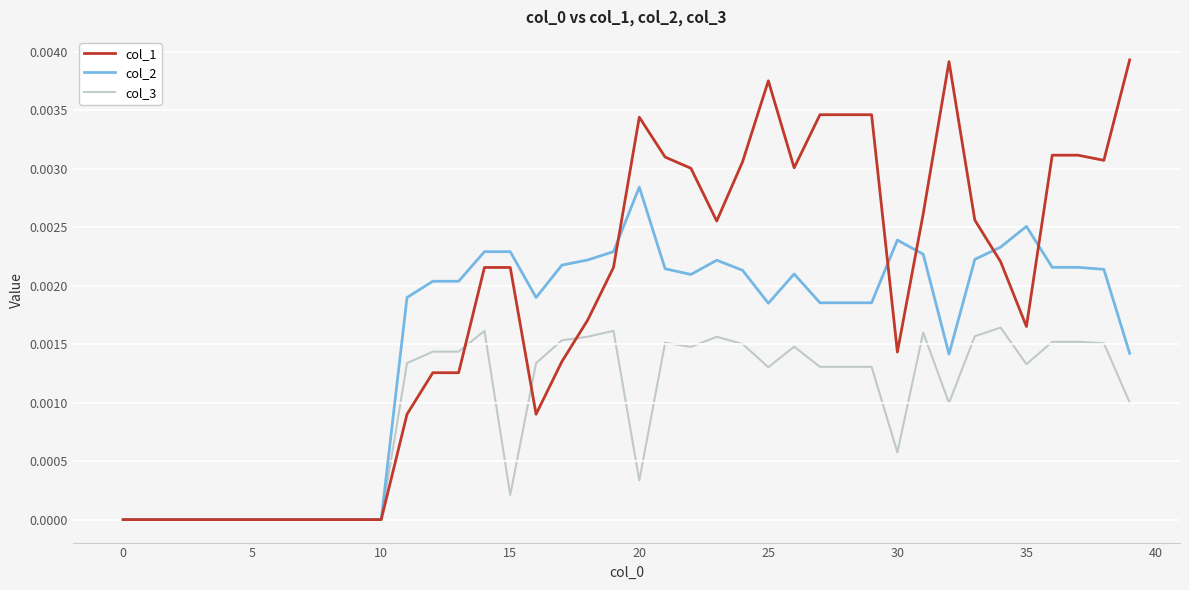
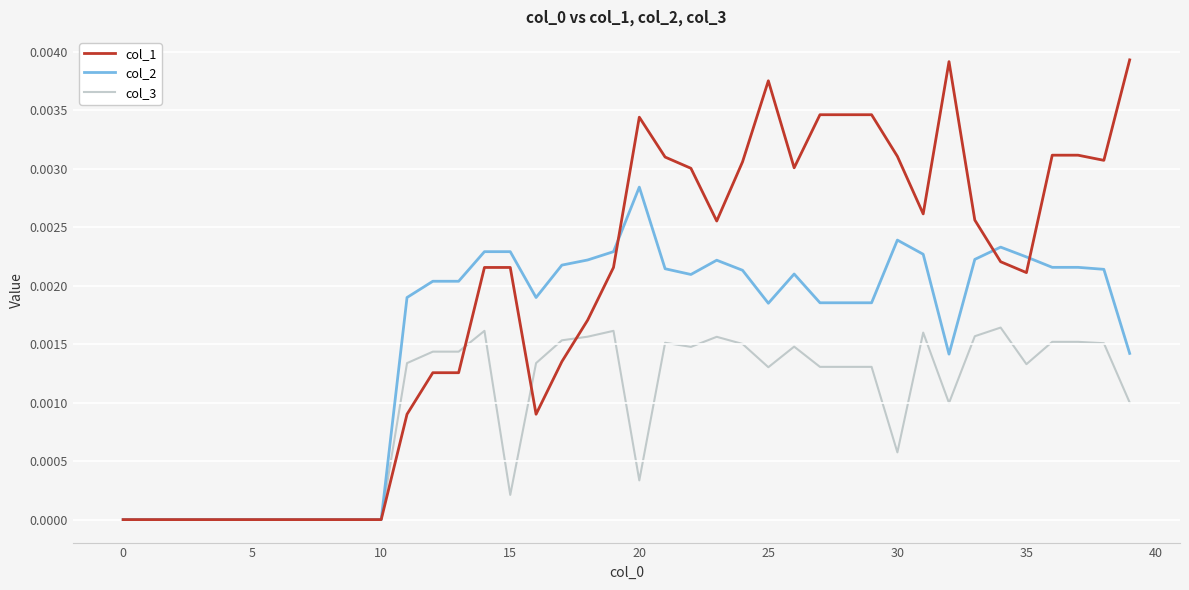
col_1, 30: 0.00143 -> 0.00311
col_1, 35: 0.00165 -> 0.00211
col_2, 35: 0.00251 -> 0.00225
